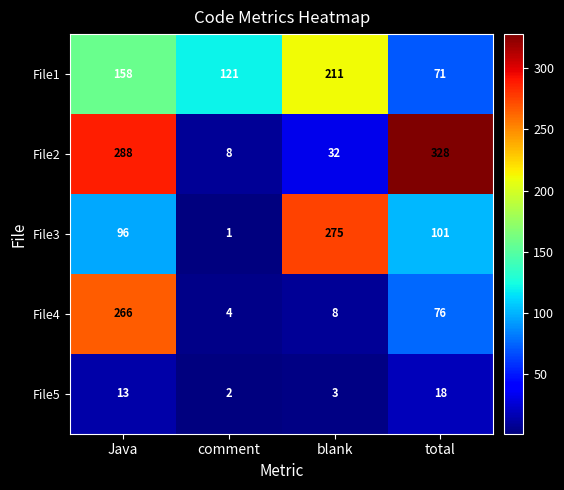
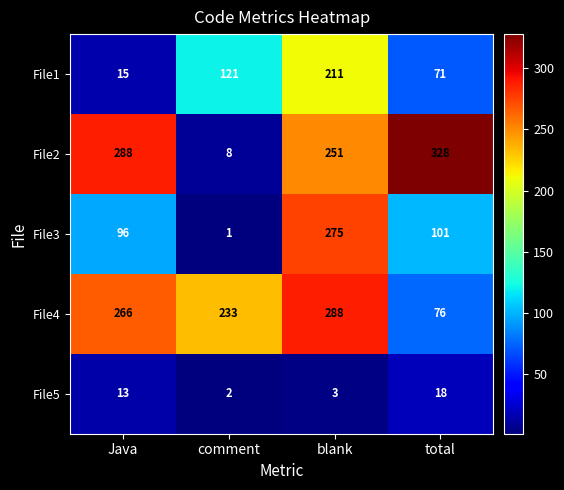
File1, Java: 158 -> 15
File2, blank: 32 -> 251
File4, comment: 4 -> 233
File4, blank: 8 -> 288
